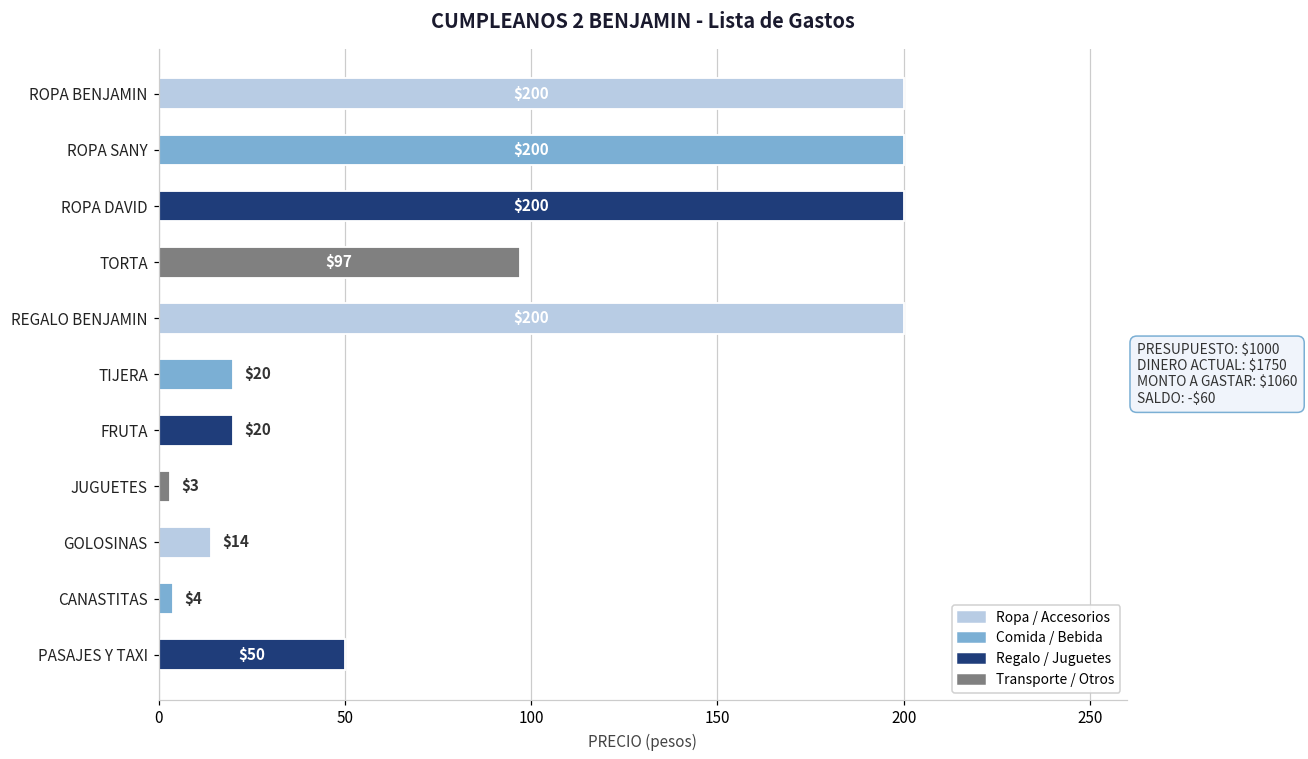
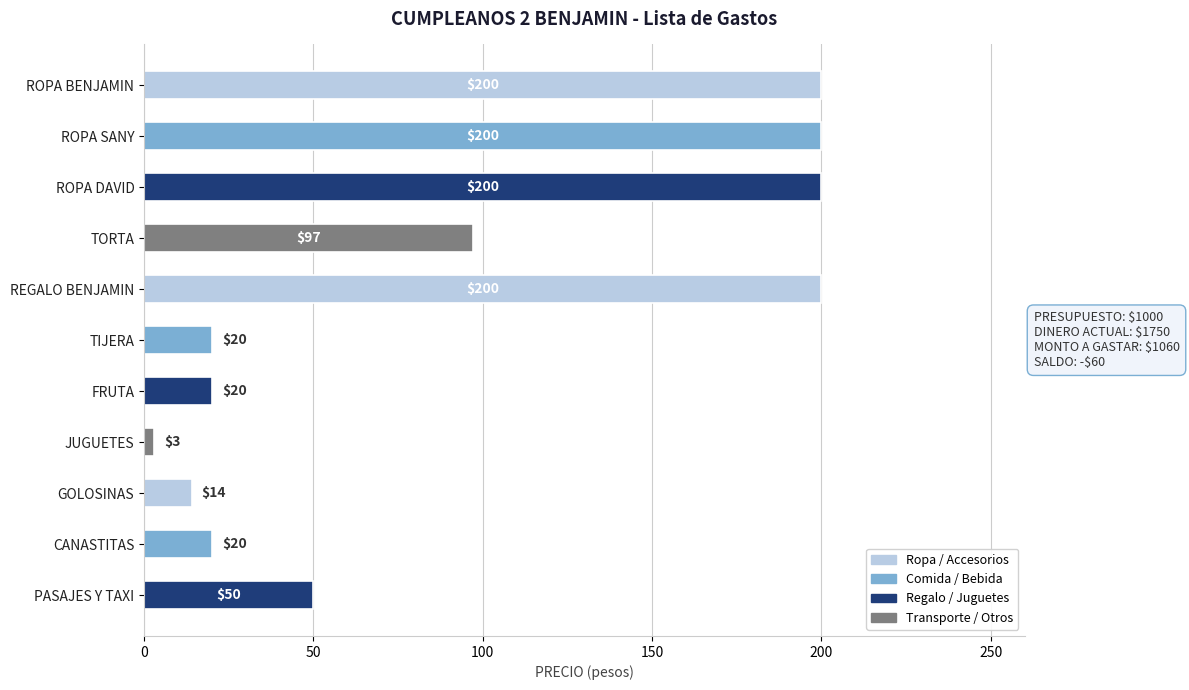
CANASTITAS: $4 -> $20
